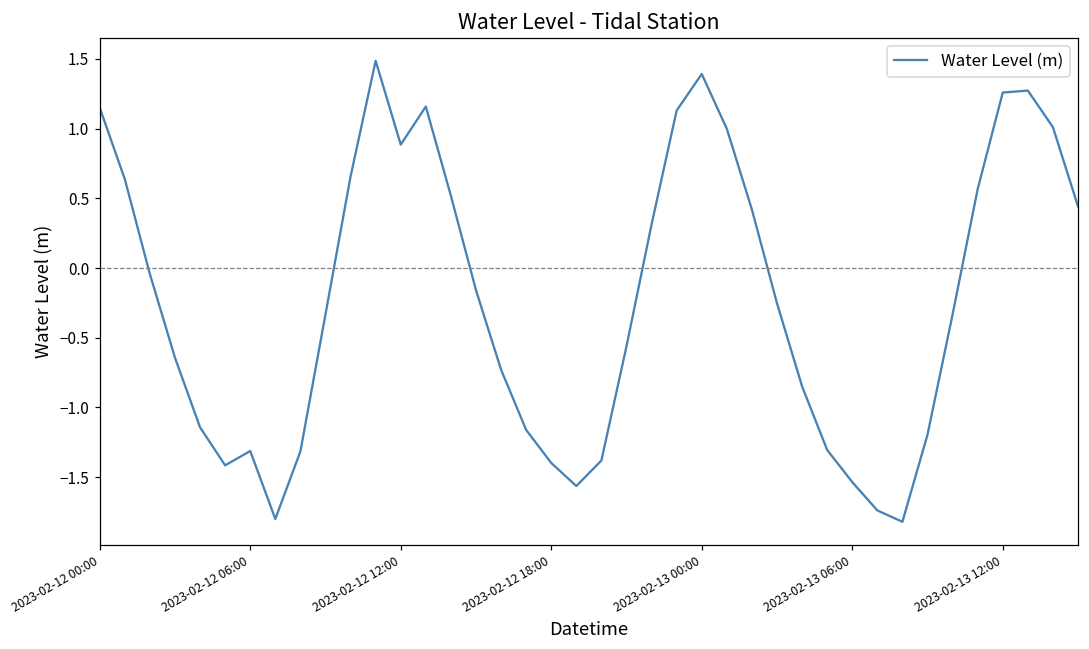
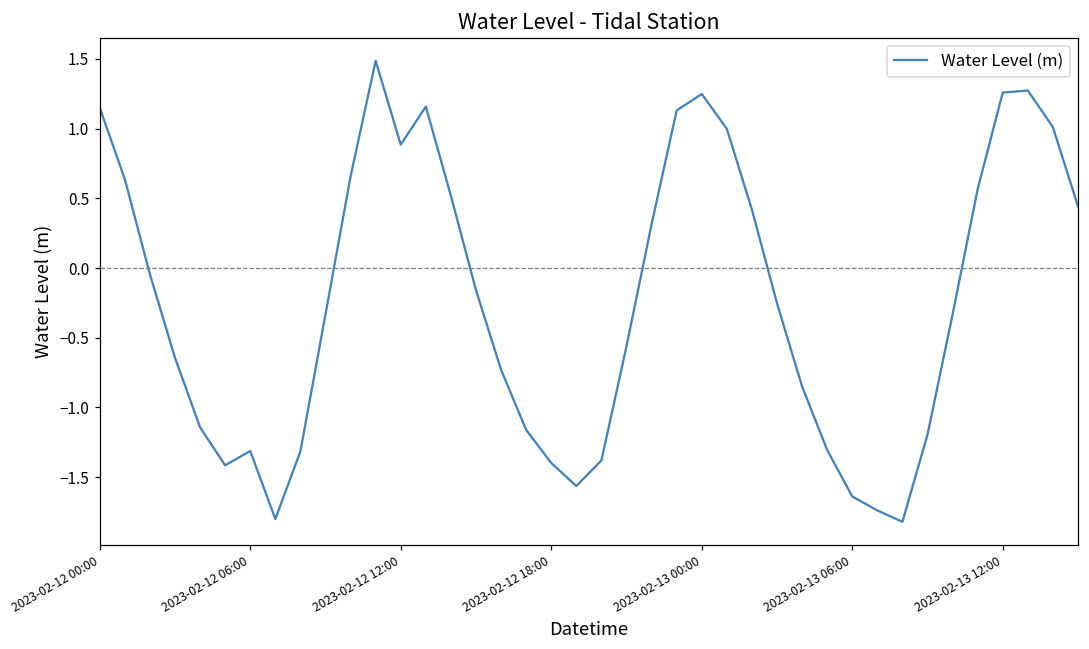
2023-02-13 00:00: 1.39 -> 1.25
2023-02-13 06:00: -1.53 -> -1.64
